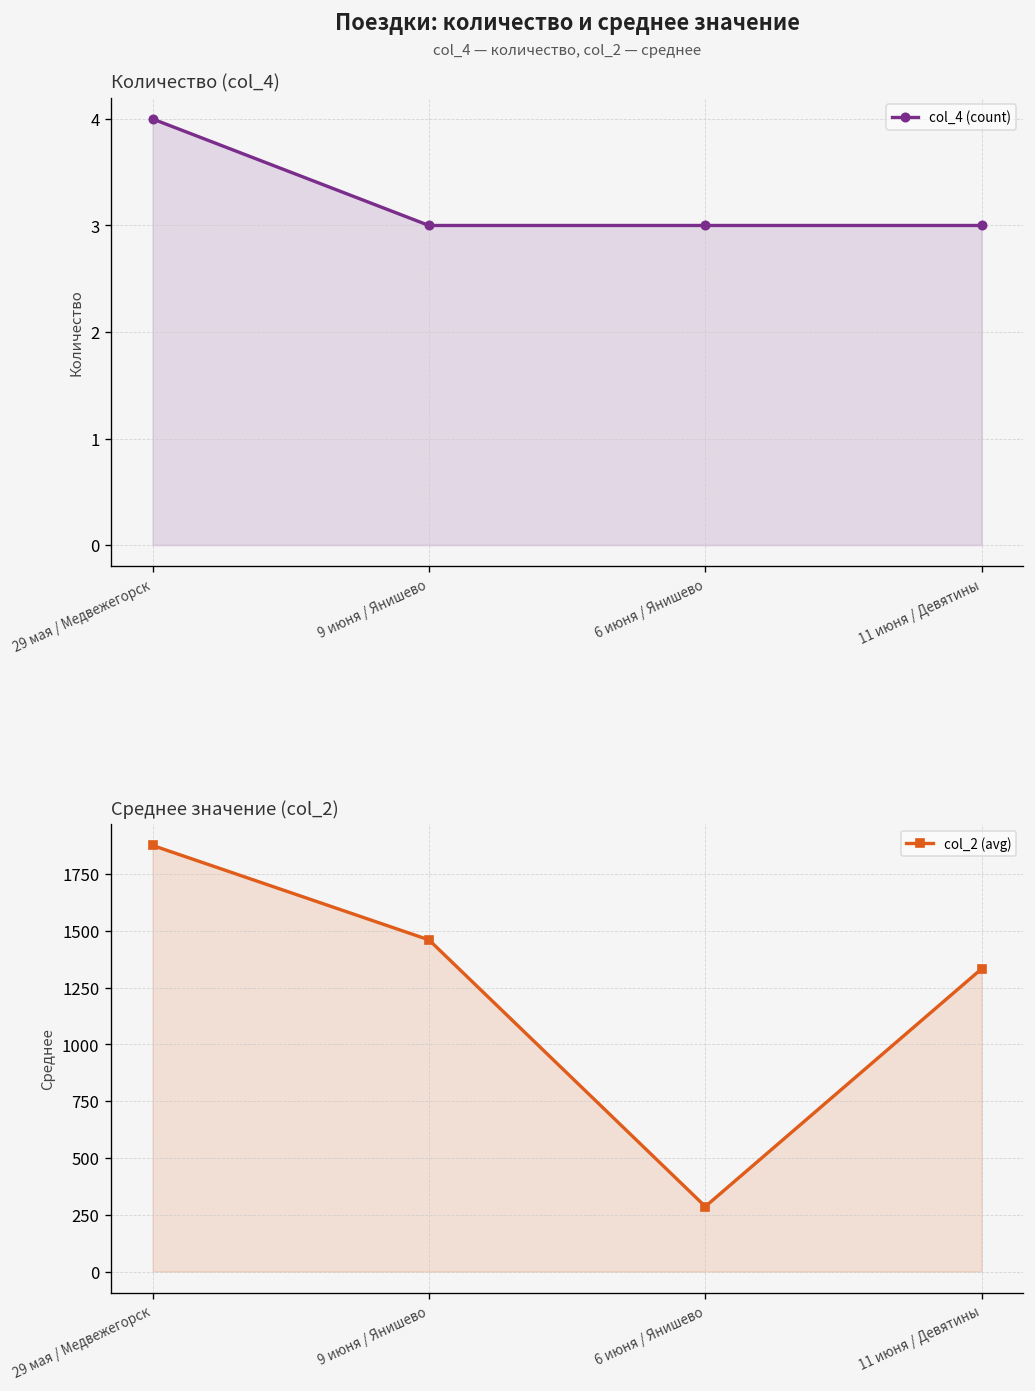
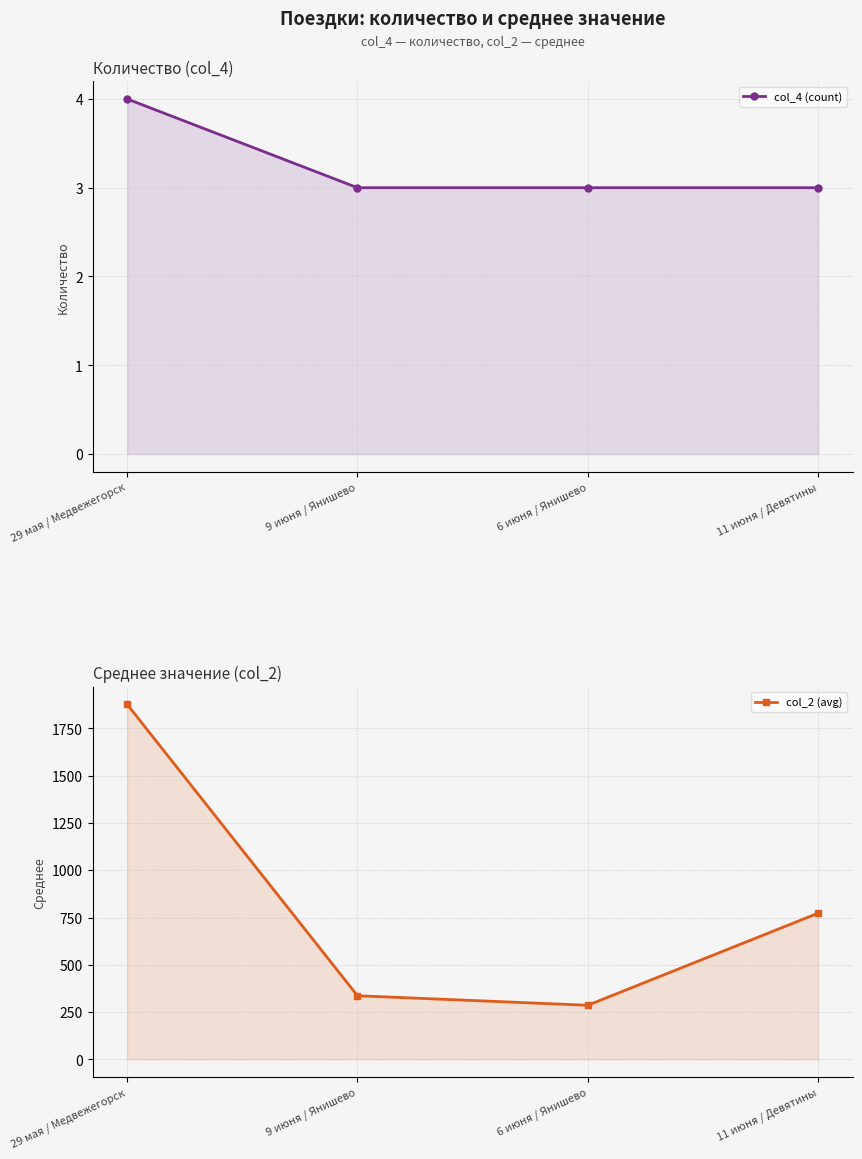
Среднее значение (col_2), 9 июня / Янишево: 1460 -> 340
Среднее значение (col_2), 11 июня / Девятины: 1330 -> 770
